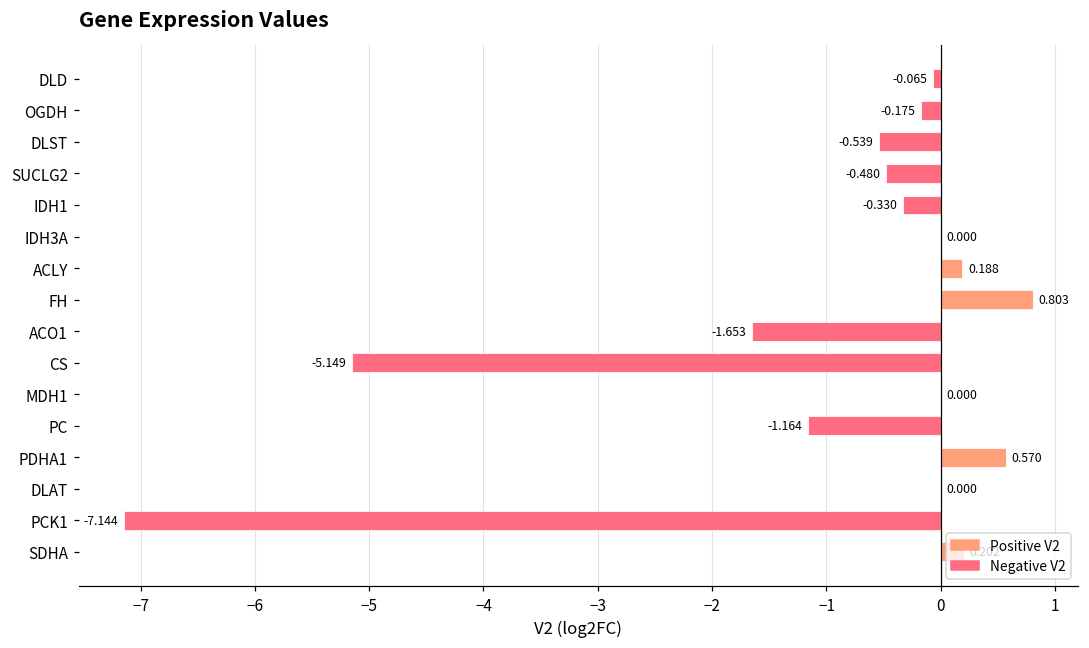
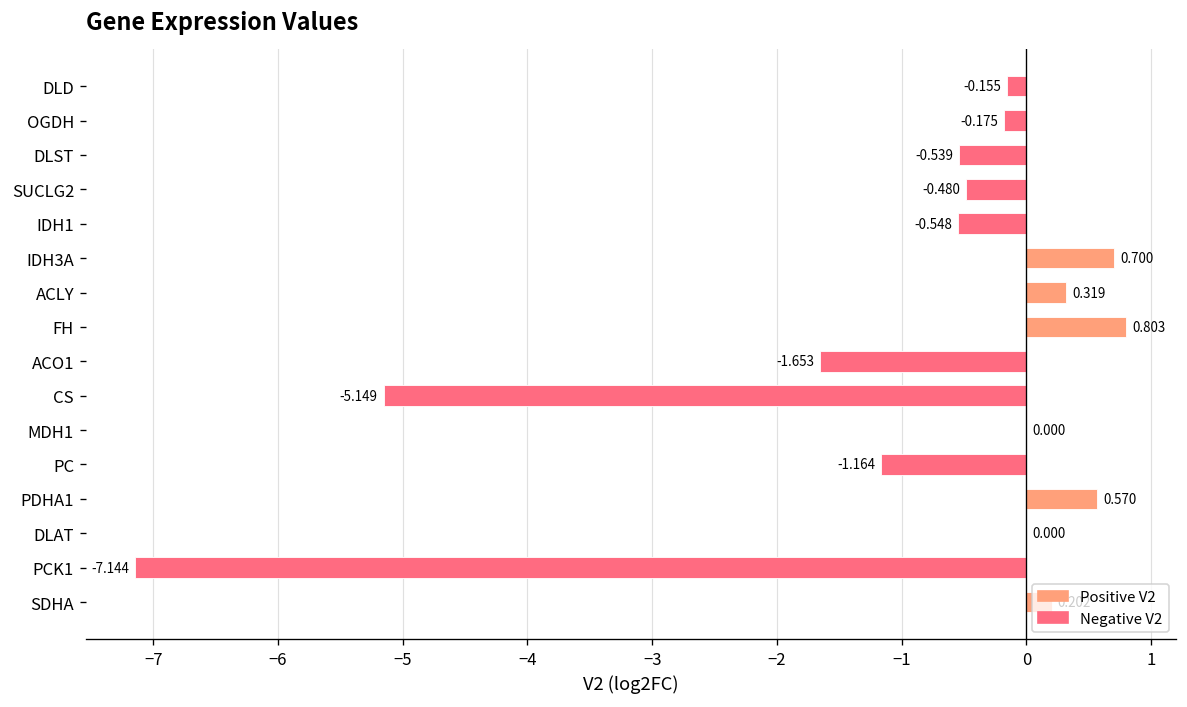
DLD: -0.065 -> -0.155
IDH1: -0.330 -> -0.548
IDH3A: 0.000 -> 0.700
ACLY: 0.188 -> 0.319
